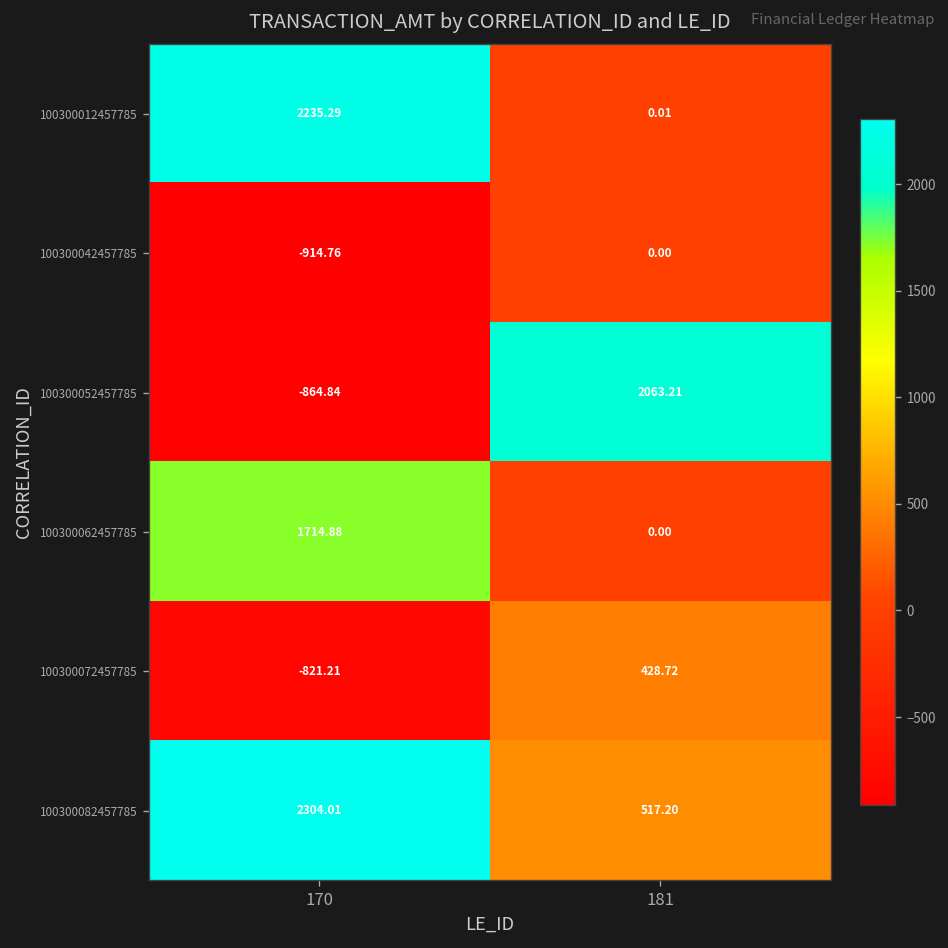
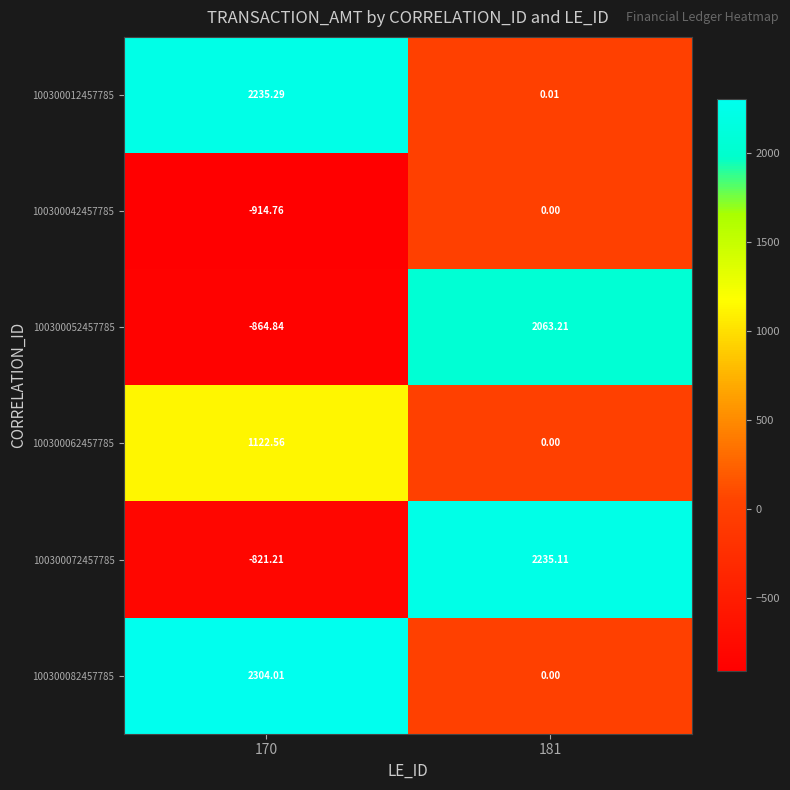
100300062457785, 170: 1714.88 -> 1122.56
100300072457785, 181: 428.72 -> 2235.11
100300082457785, 181: 517.20 -> 0.00
